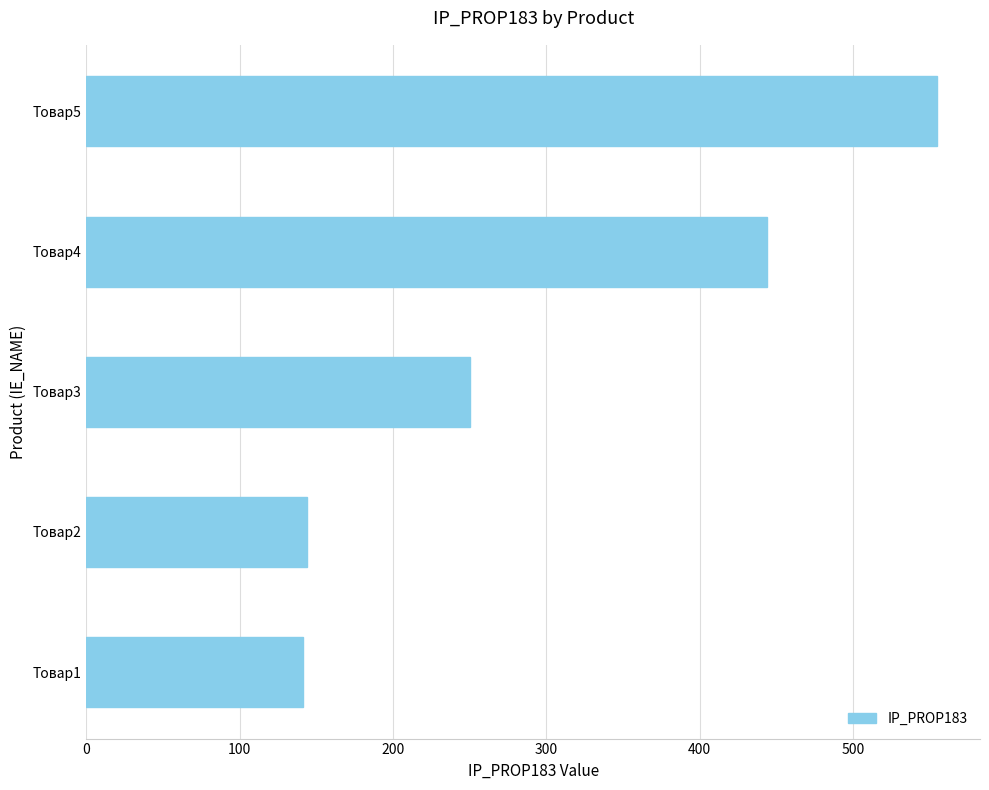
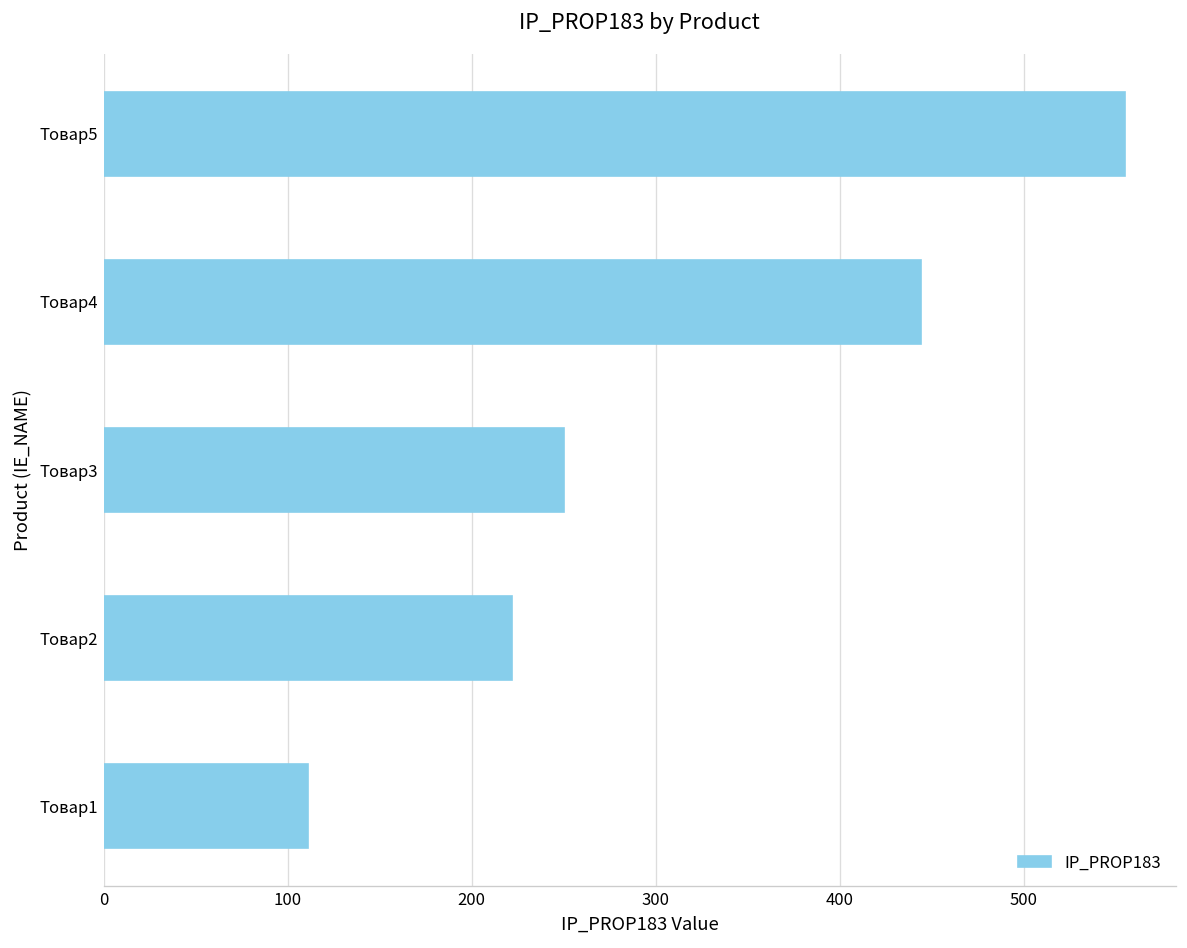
Товар2: 144 -> 222
Товар1: 141 -> 111
